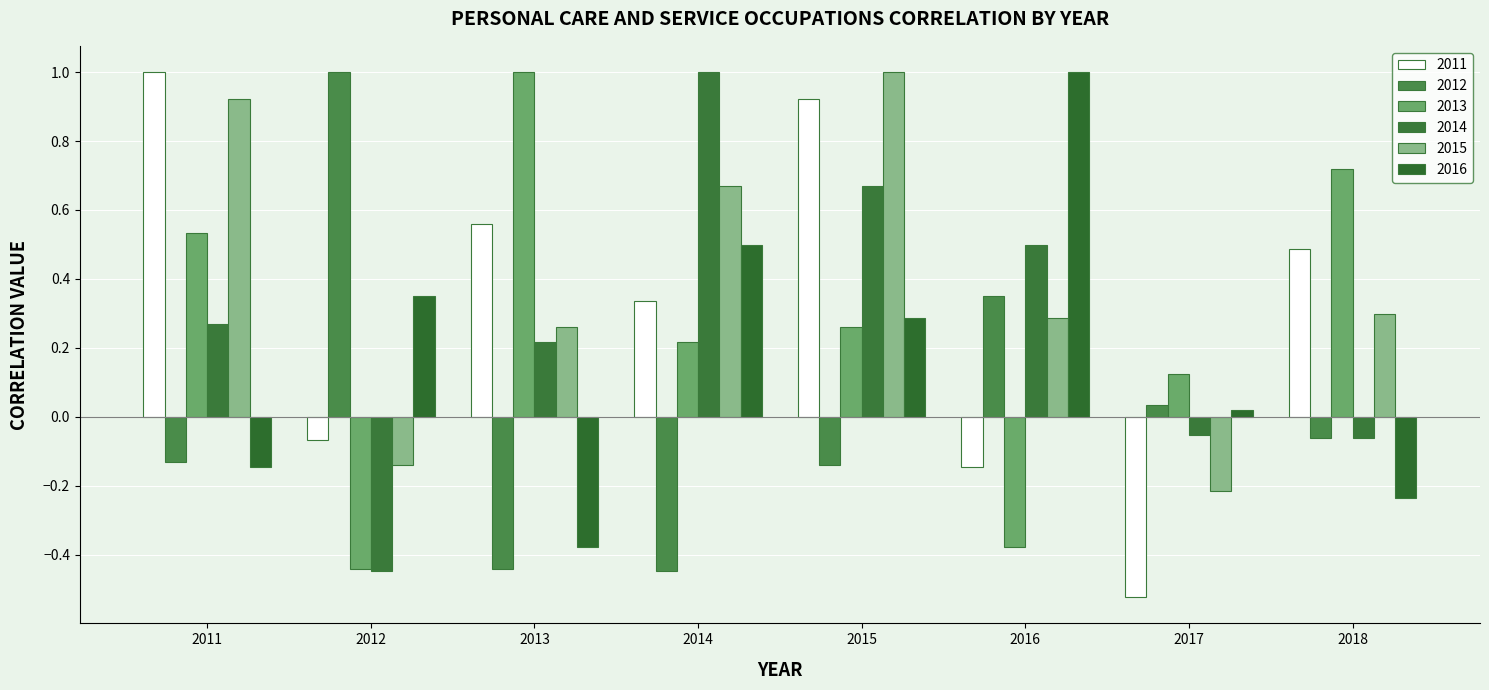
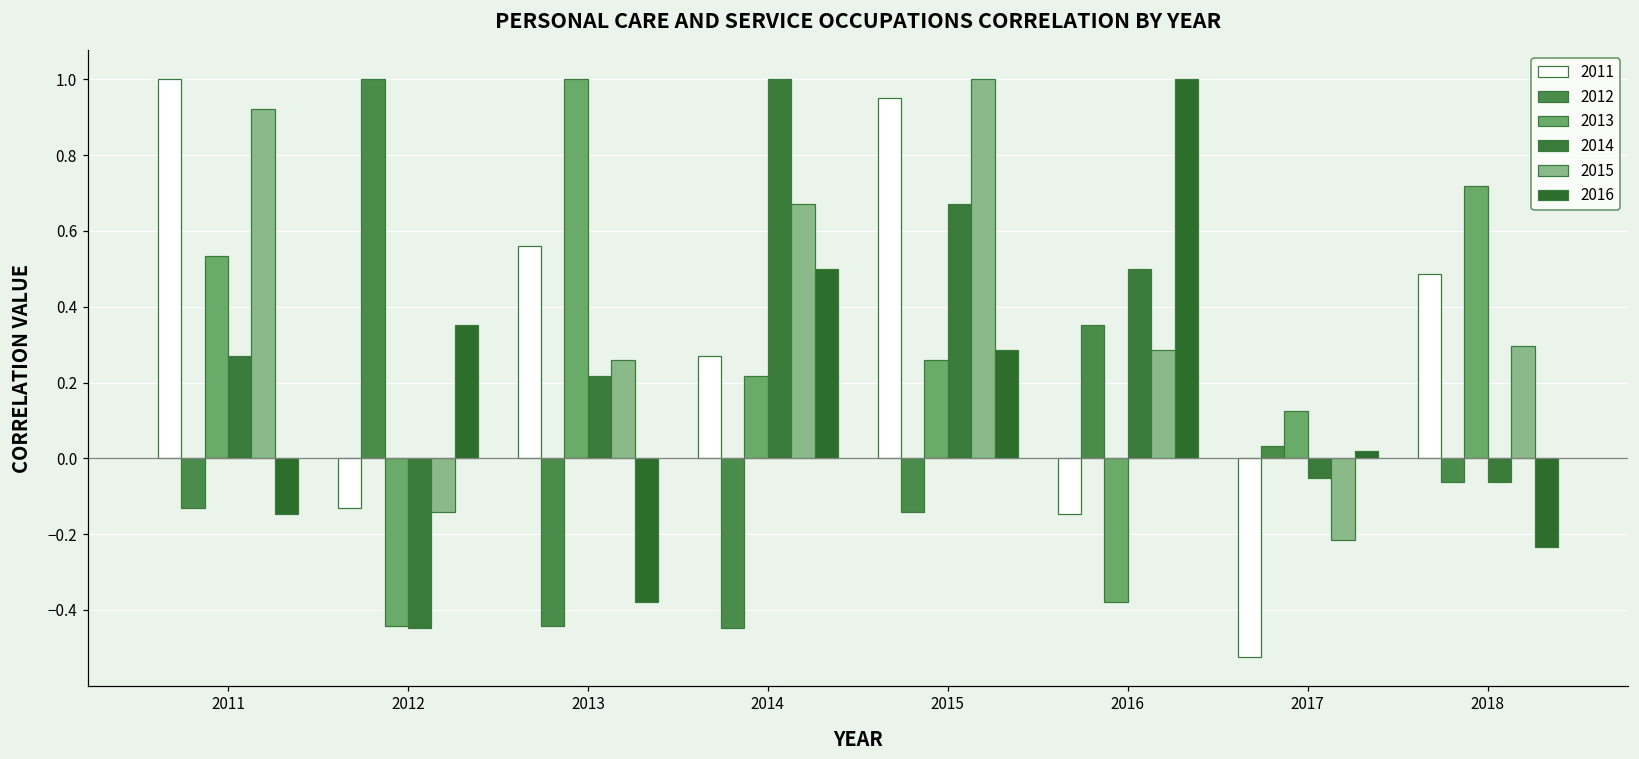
2011, 2012: -0.07 -> -0.13
2011, 2014: 0.34 -> 0.27
2011, 2015: 0.92 -> 0.95
